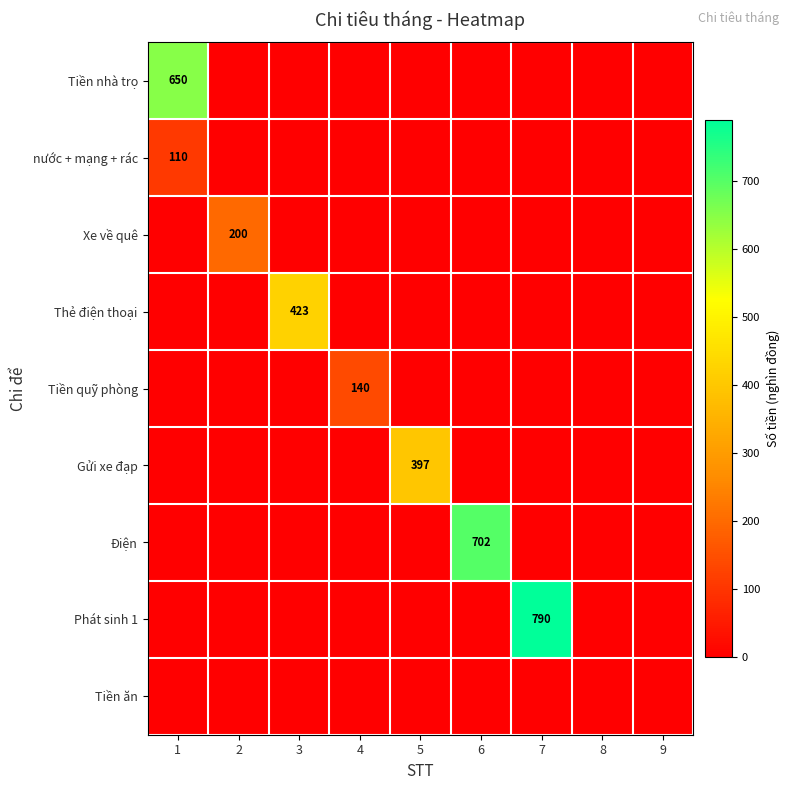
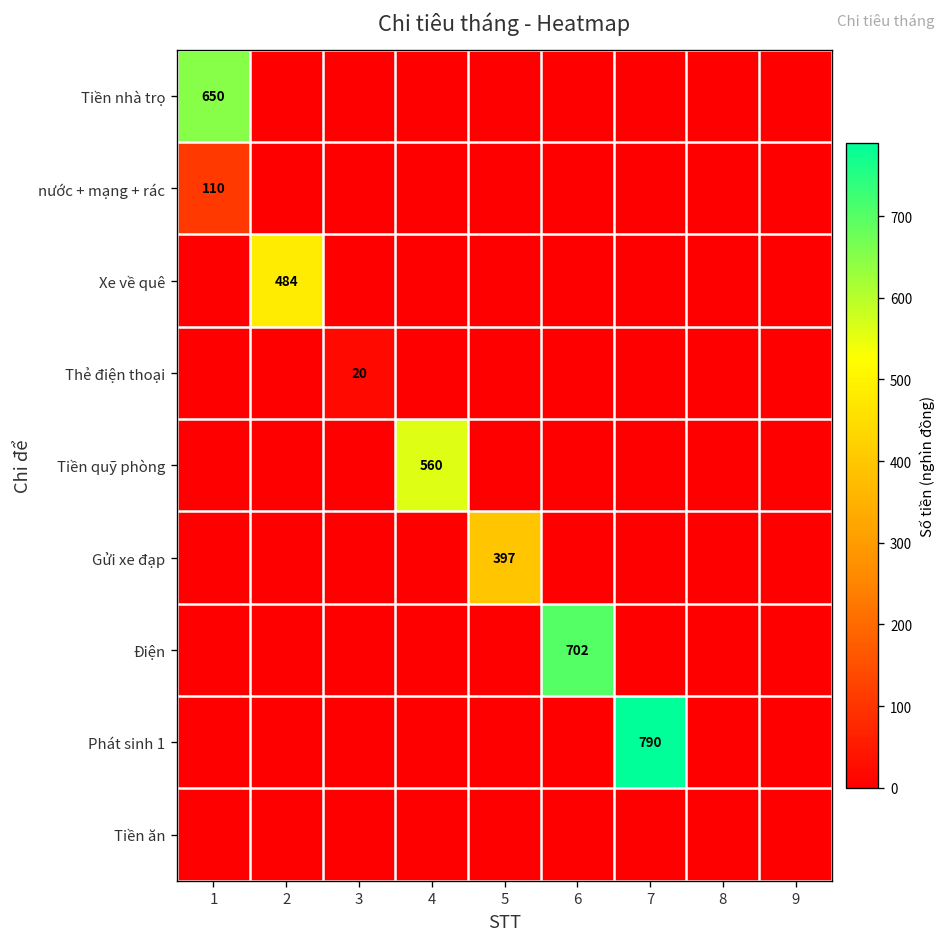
Xe về quê, 2: 200 -> 484
Thẻ điện thoại, 3: 423 -> 20
Tiền quỹ phòng, 4: 140 -> 560
